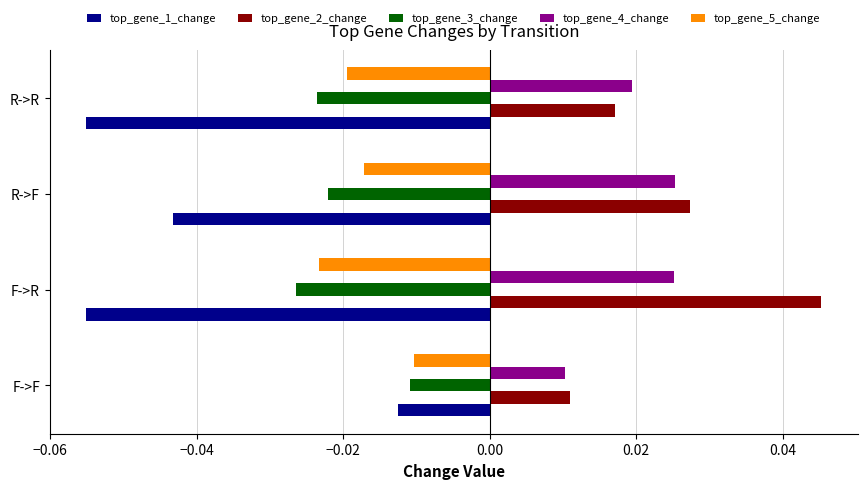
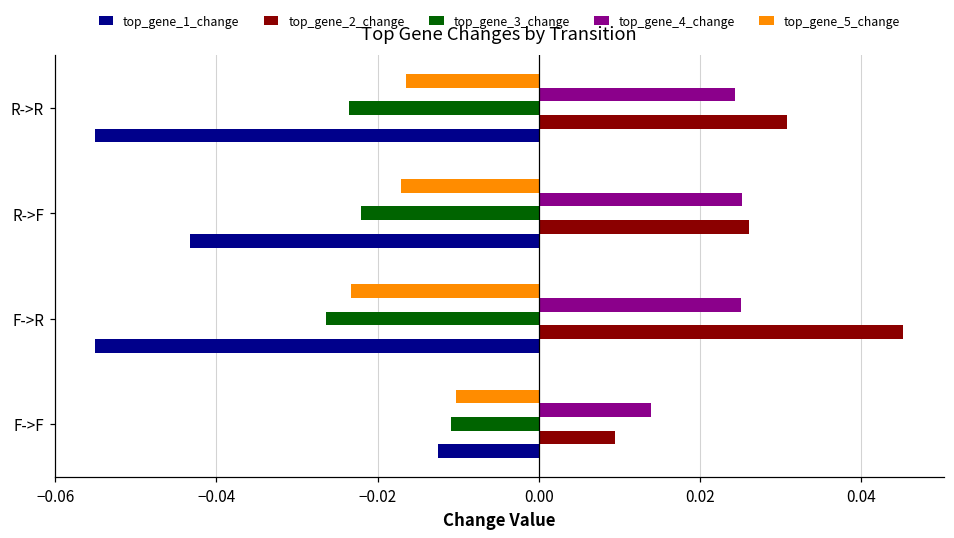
top_gene_5_change, R->R: -0.020 -> -0.017
top_gene_4_change, R->R: 0.019 -> 0.024
top_gene_2_change, R->R: 0.017 -> 0.031
top_gene_2_change, R->F: 0.027 -> 0.026
top_gene_4_change, F->F: 0.010 -> 0.014
top_gene_2_change, F->F: 0.011 -> 0.010
